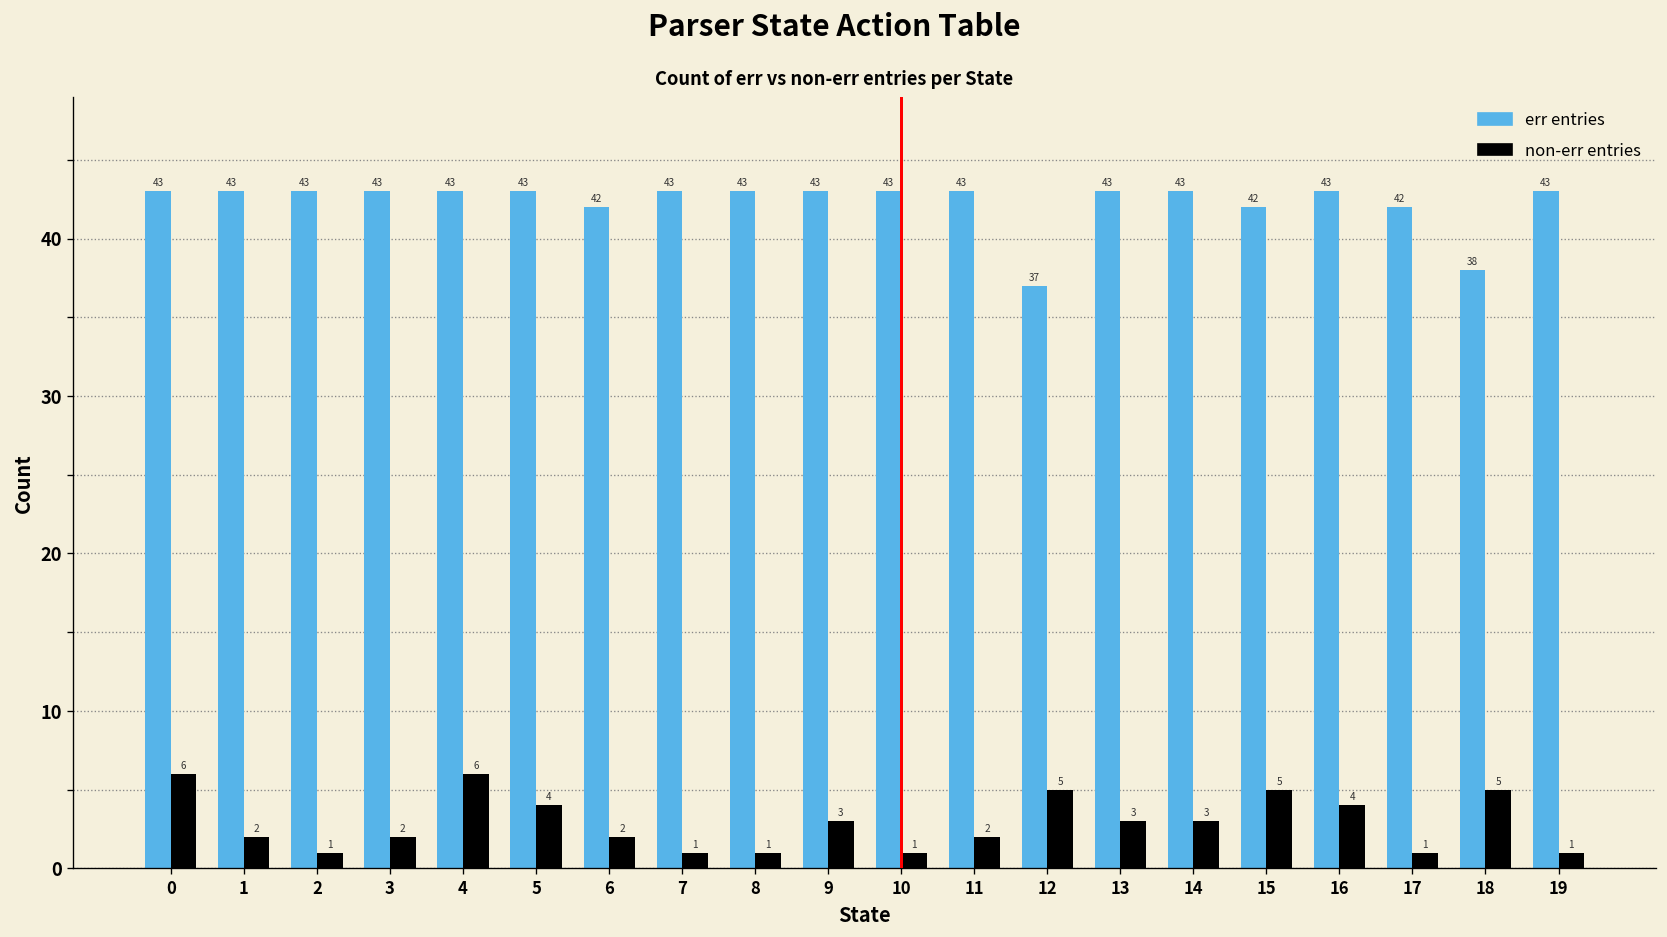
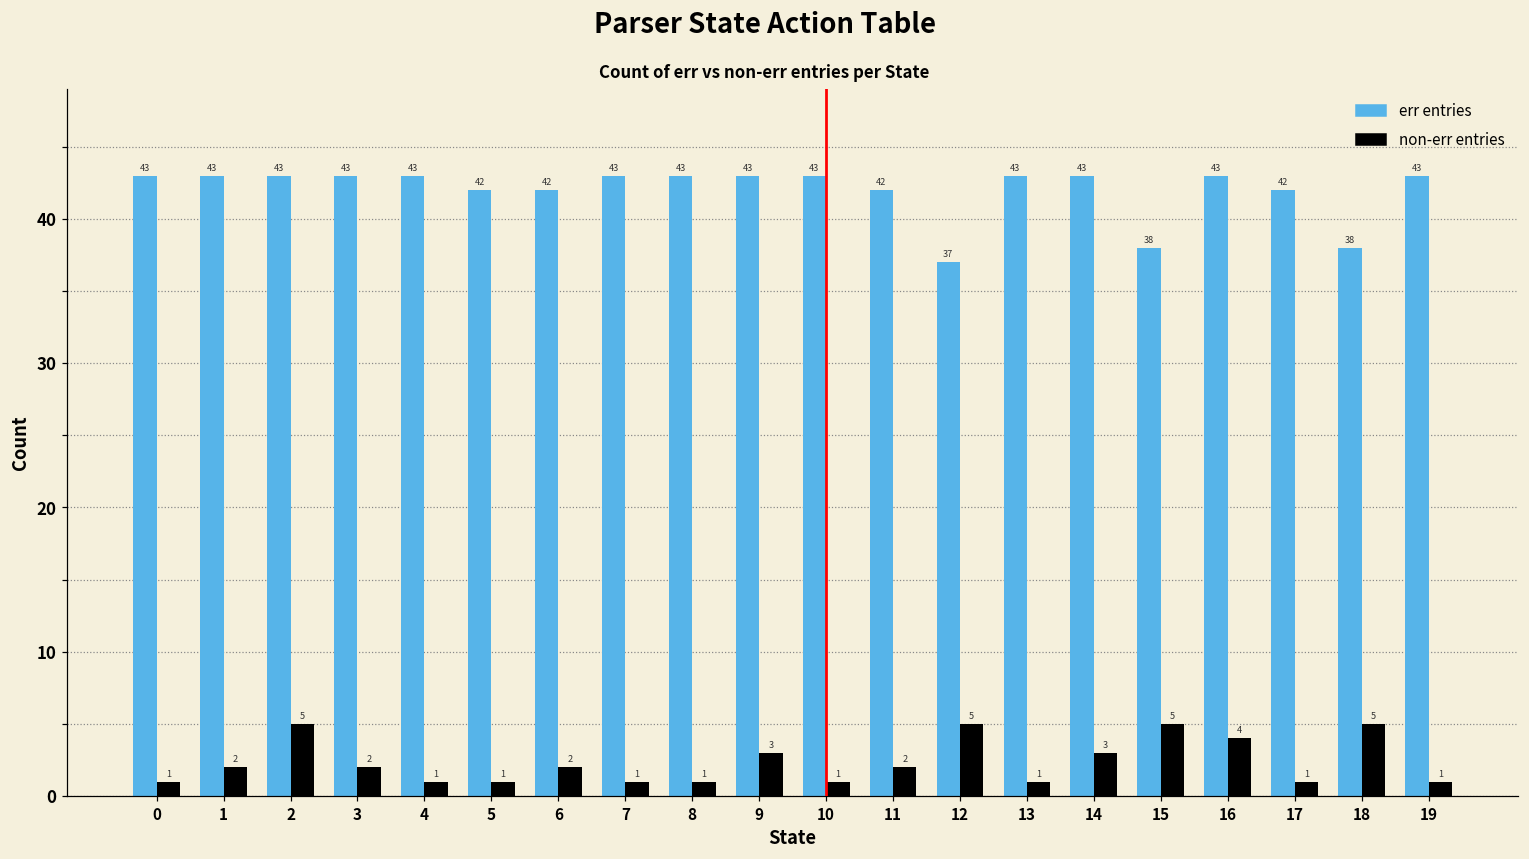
non-err entries, 0: 6 -> 1
non-err entries, 2: 1 -> 5
non-err entries, 4: 6 -> 1
err entries, 5: 43 -> 42
non-err entries, 5: 4 -> 1
err entries, 11: 43 -> 42
non-err entries, 13: 3 -> 1
err entries, 15: 42 -> 38
